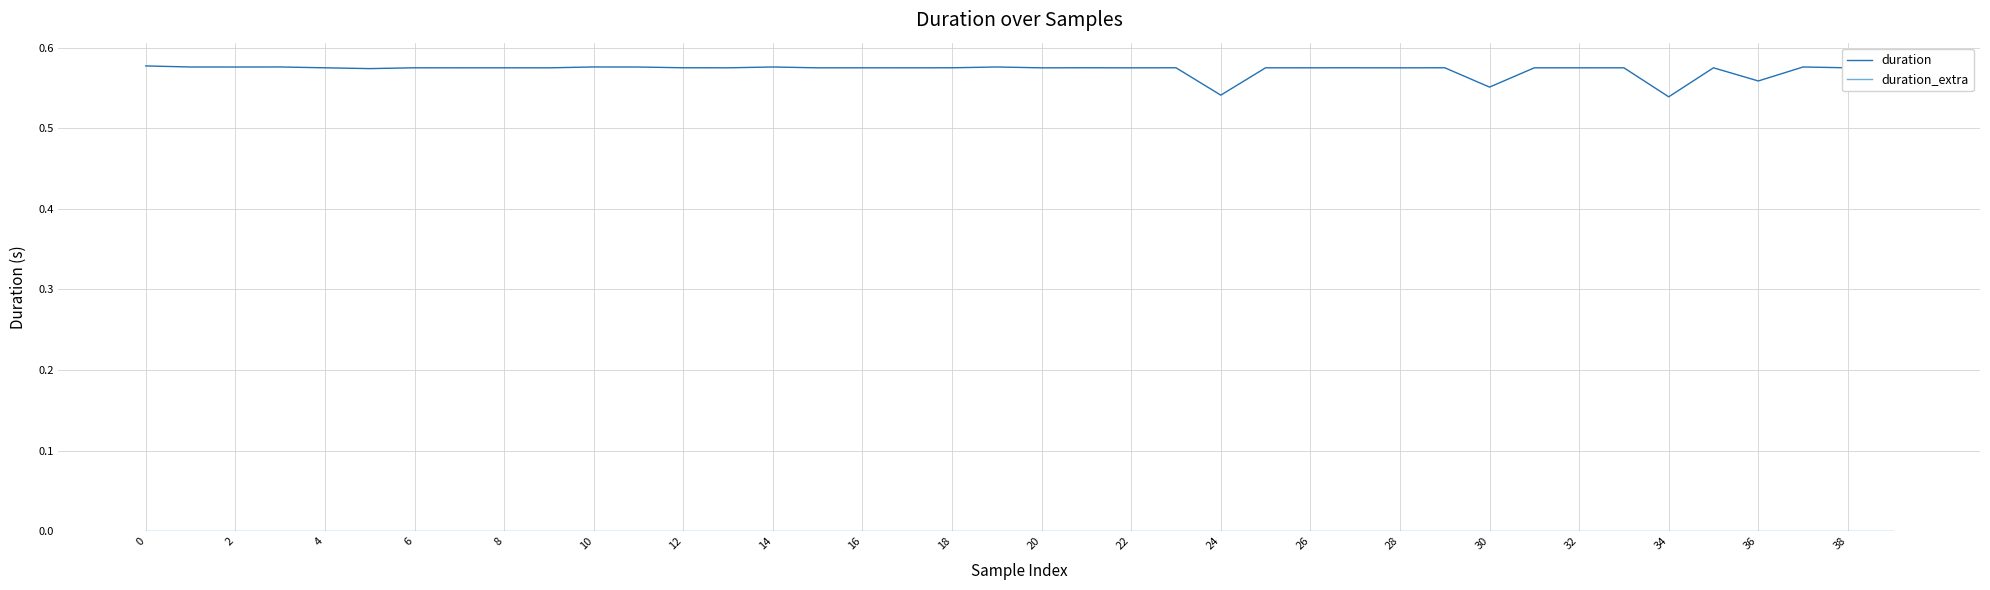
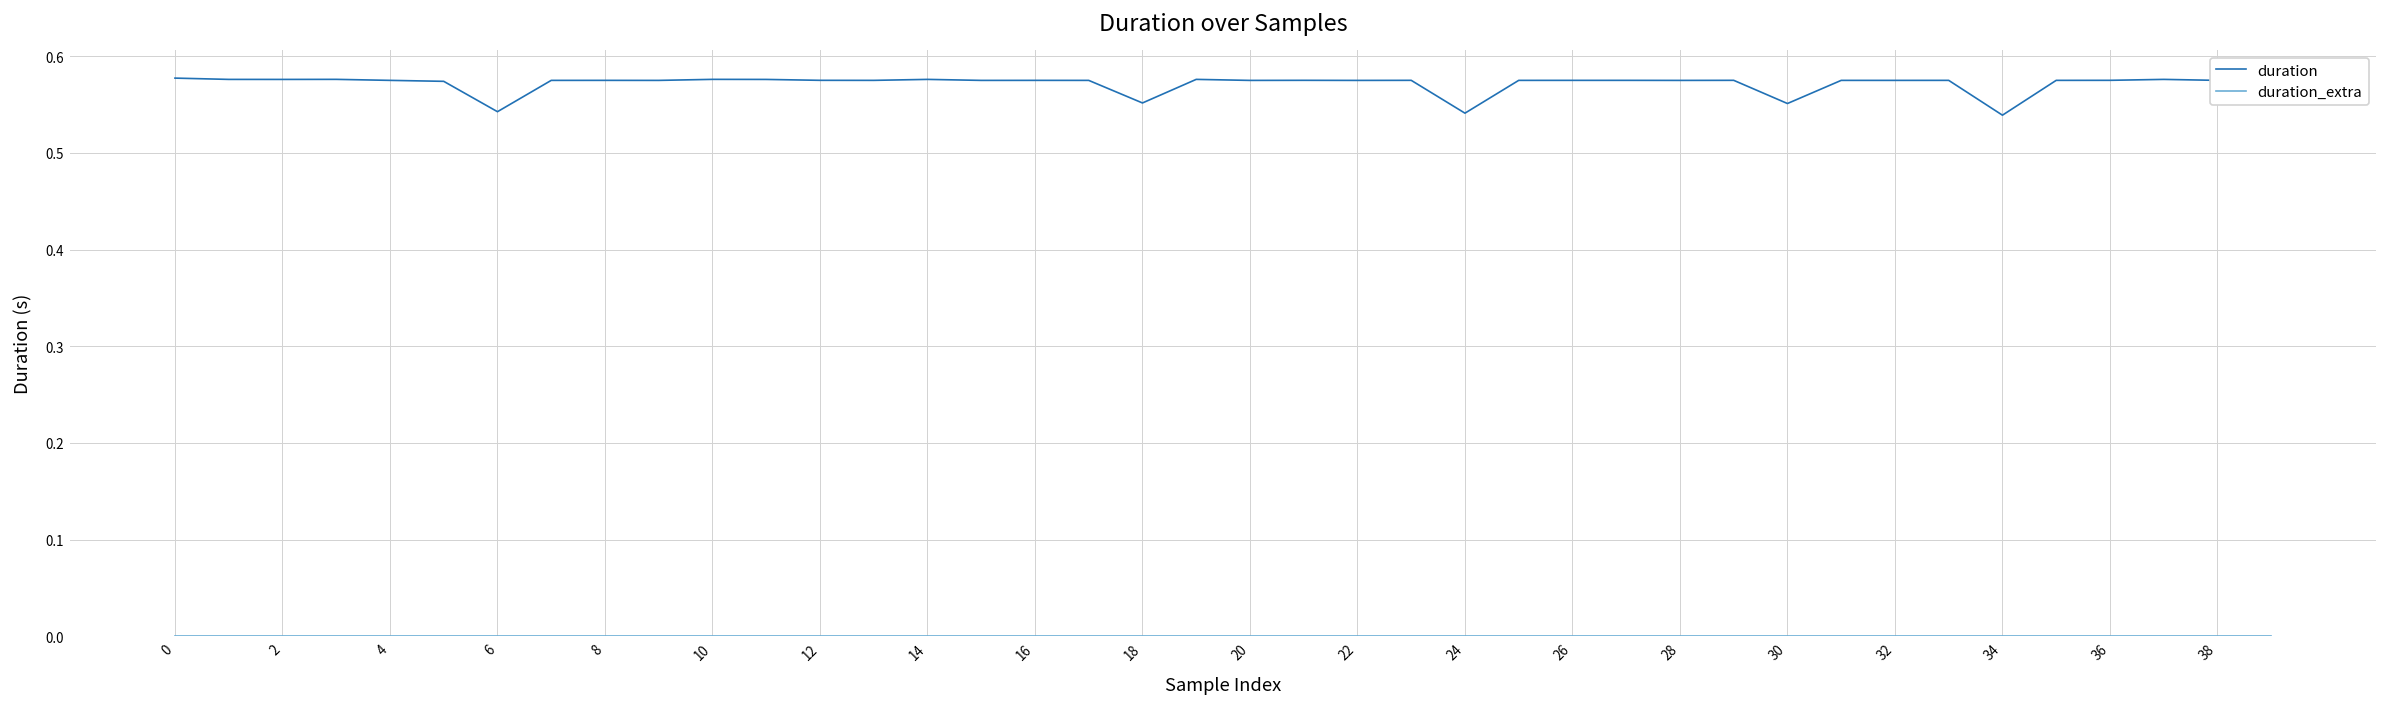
duration, 6: 0.58 -> 0.54
duration, 18: 0.58 -> 0.55
duration, 36: 0.56 -> 0.58
